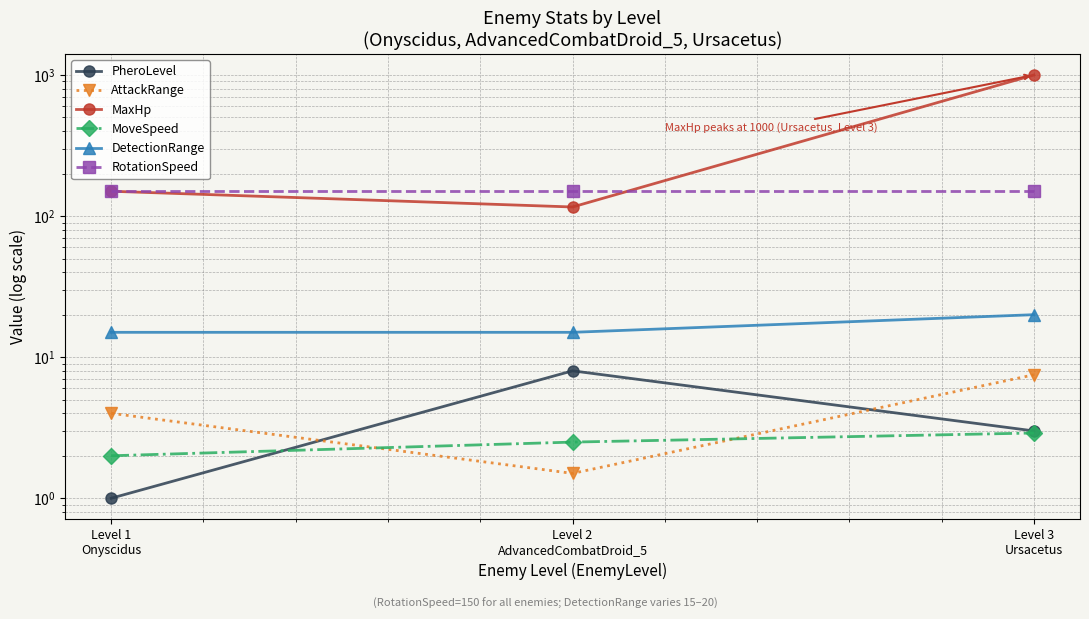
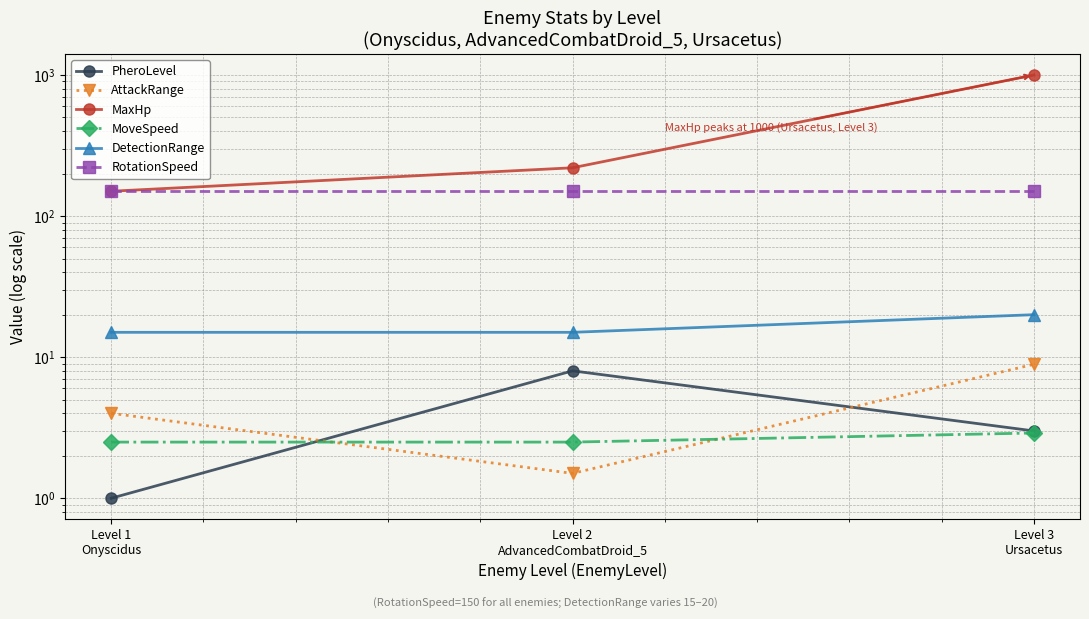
MoveSpeed, Level 1 Onyscidus: 2.0 -> 2.5
MaxHp, Level 2 AdvancedCombatDroid_5: 120 -> 220
AttackRange, Level 3 Ursacetus: 8 -> 9
